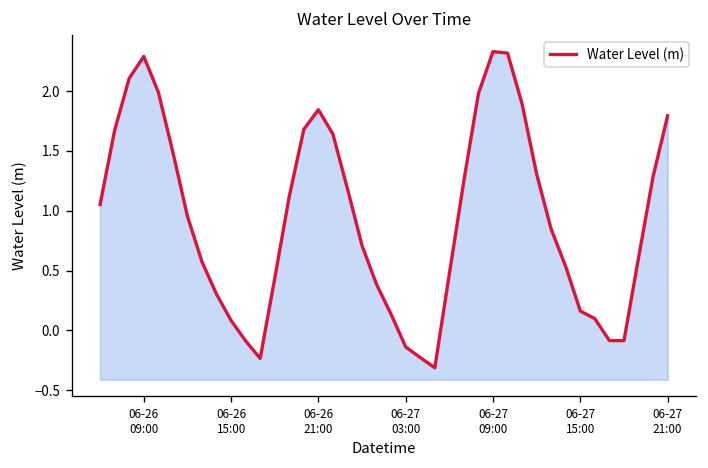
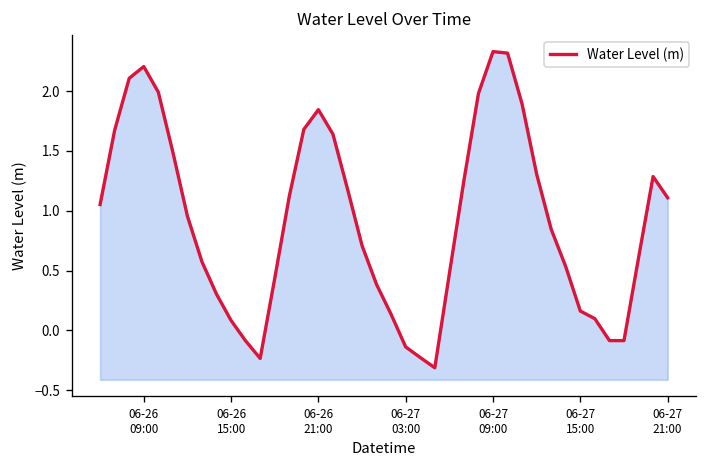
06-26 09:00: 2.3 -> 2.2
06-27 21:00: 1.8 -> 1.1
